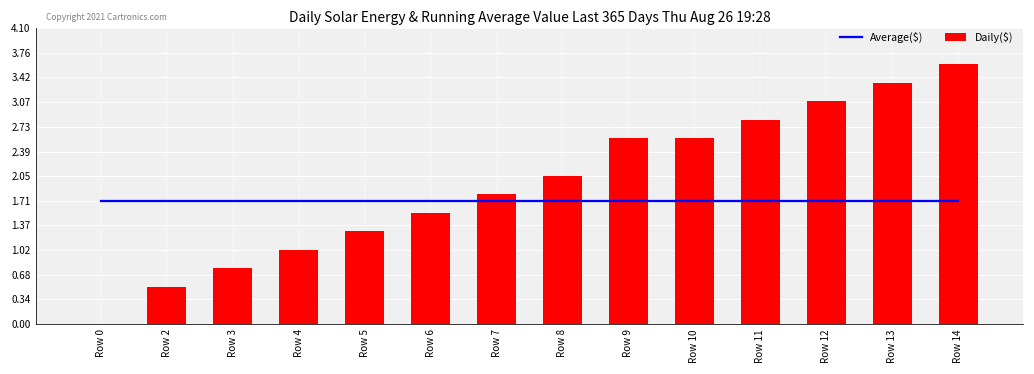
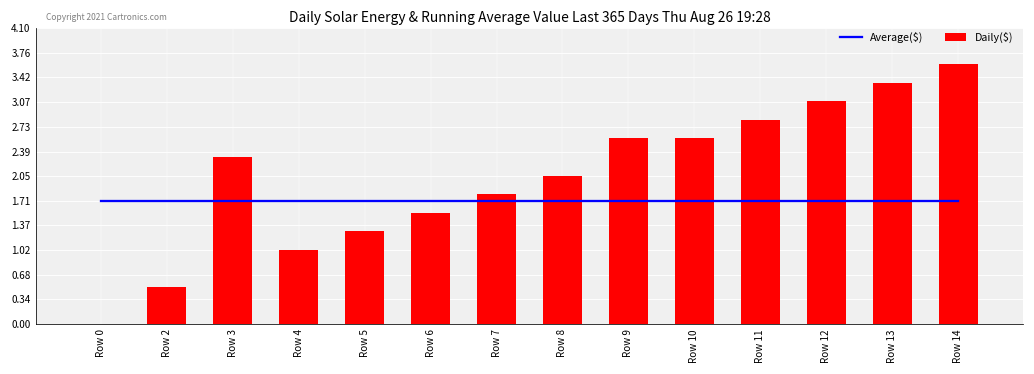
Daily($), Row 3: 0.8 -> 2.3
